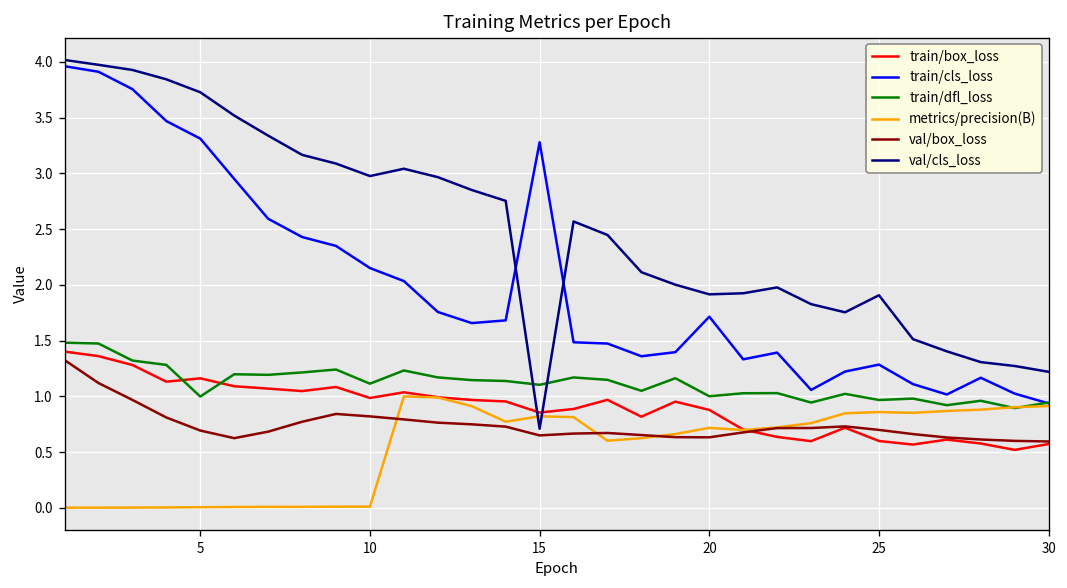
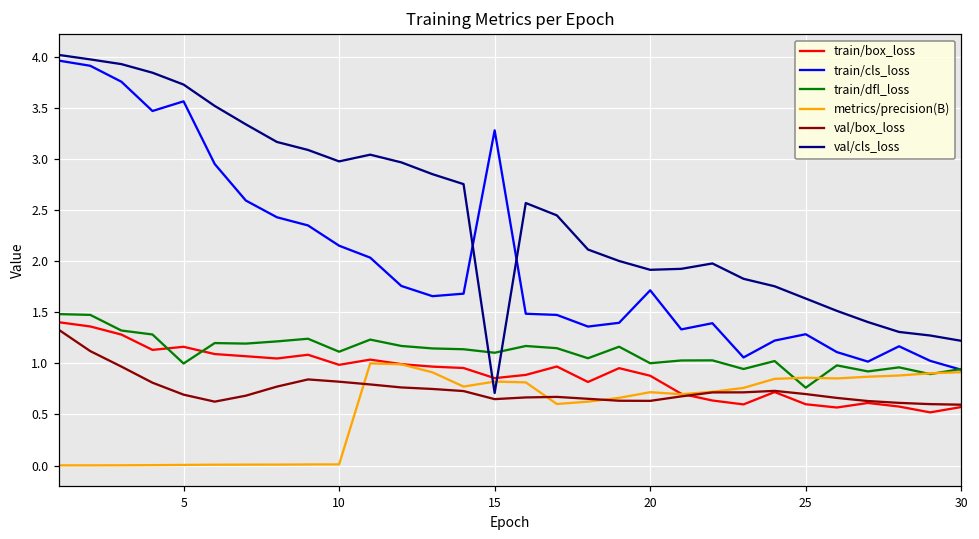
train/cls_loss, 5: 3.3 -> 3.6
train/dfl_loss, 25: 1.0 -> 0.8
val/cls_loss, 25: 1.9 -> 1.6
